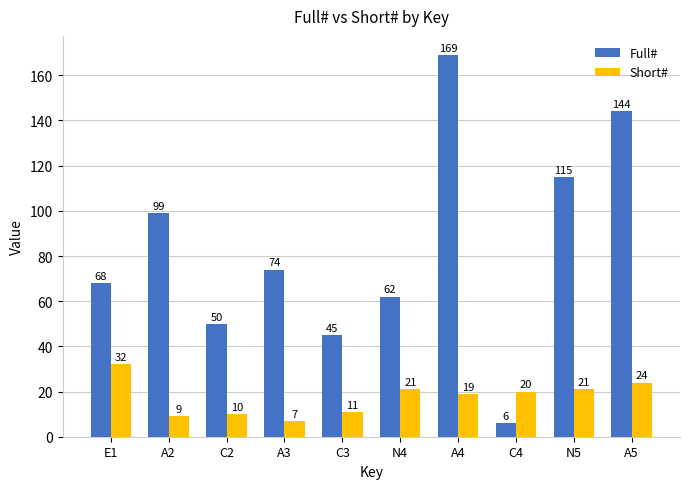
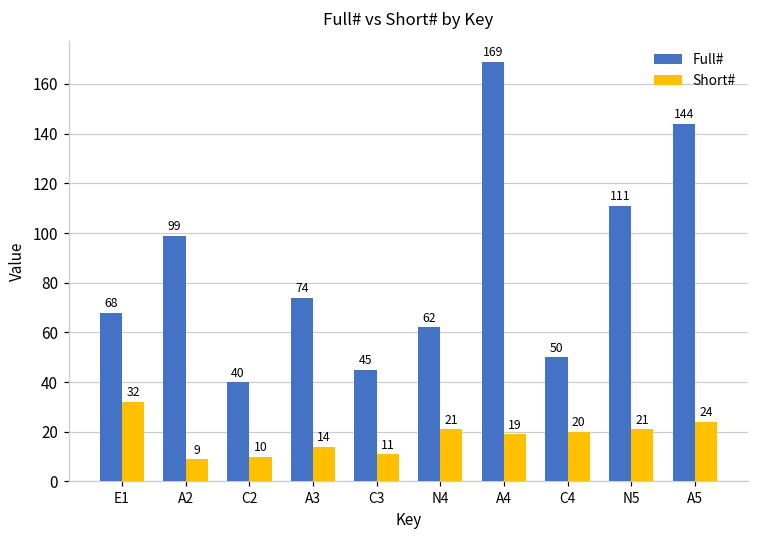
Full#, C2: 50 -> 40
Short#, A3: 7 -> 14
Full#, C4: 6 -> 50
Full#, N5: 115 -> 111
